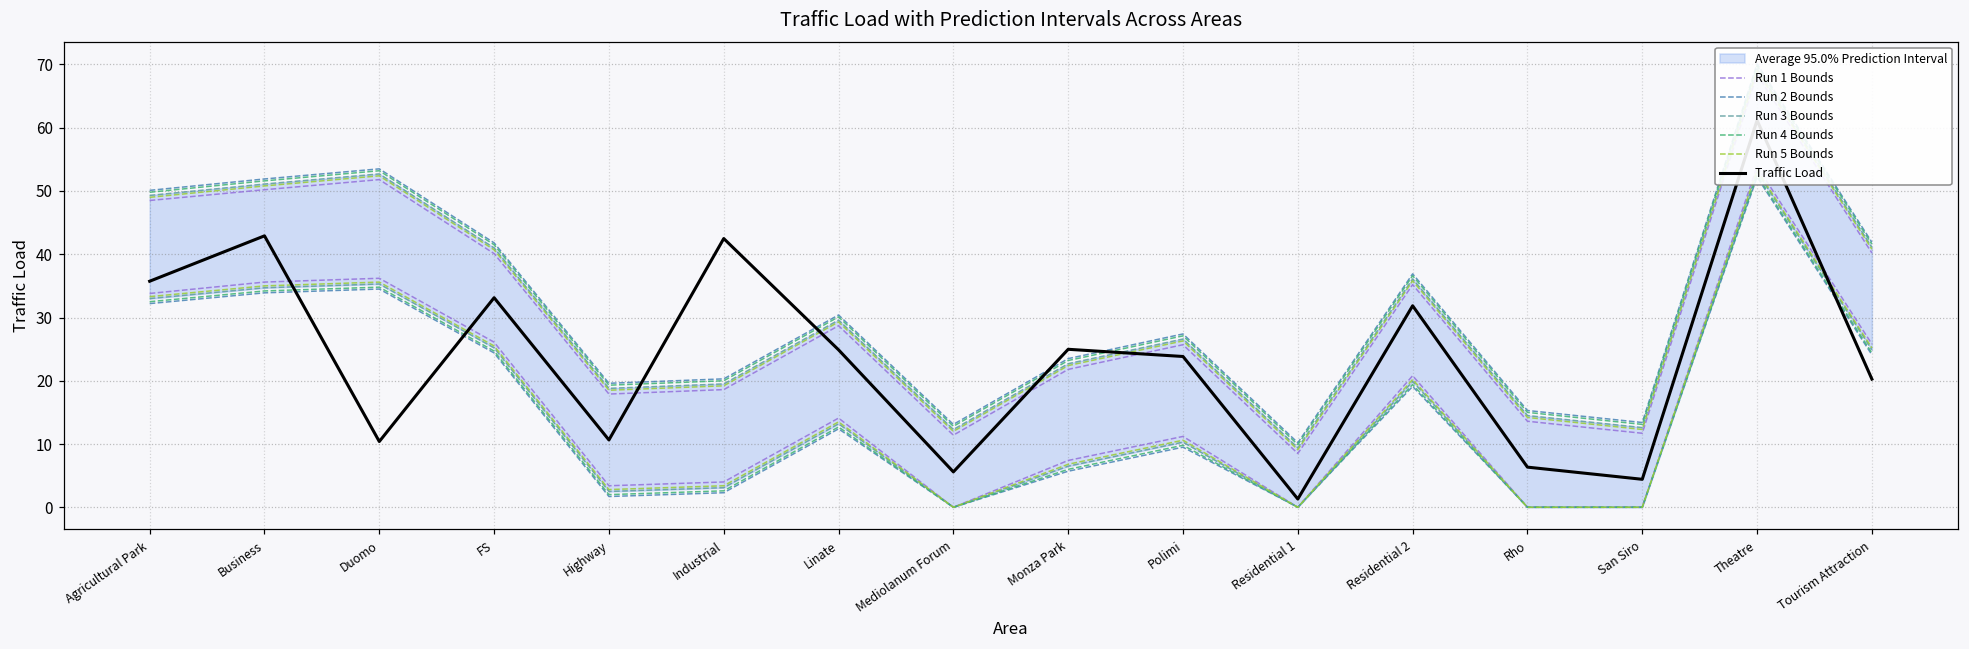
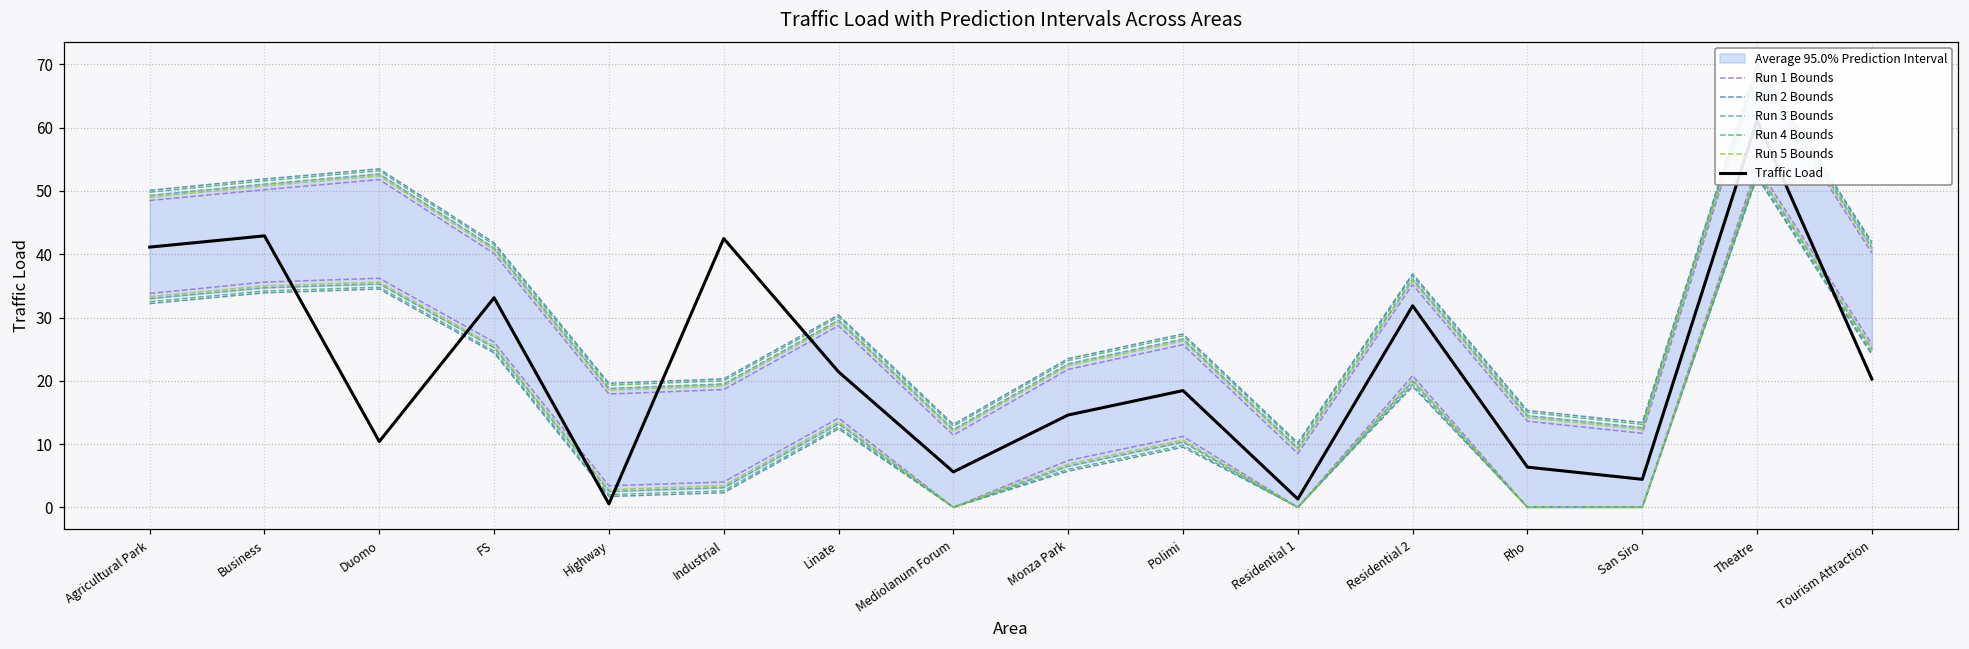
Traffic Load, Agricultural Park: 36 -> 41
Traffic Load, Highway: 11 -> 1
Traffic Load, Linate: 25 -> 21
Traffic Load, Monza Park: 25 -> 15
Traffic Load, Polimi: 24 -> 18
